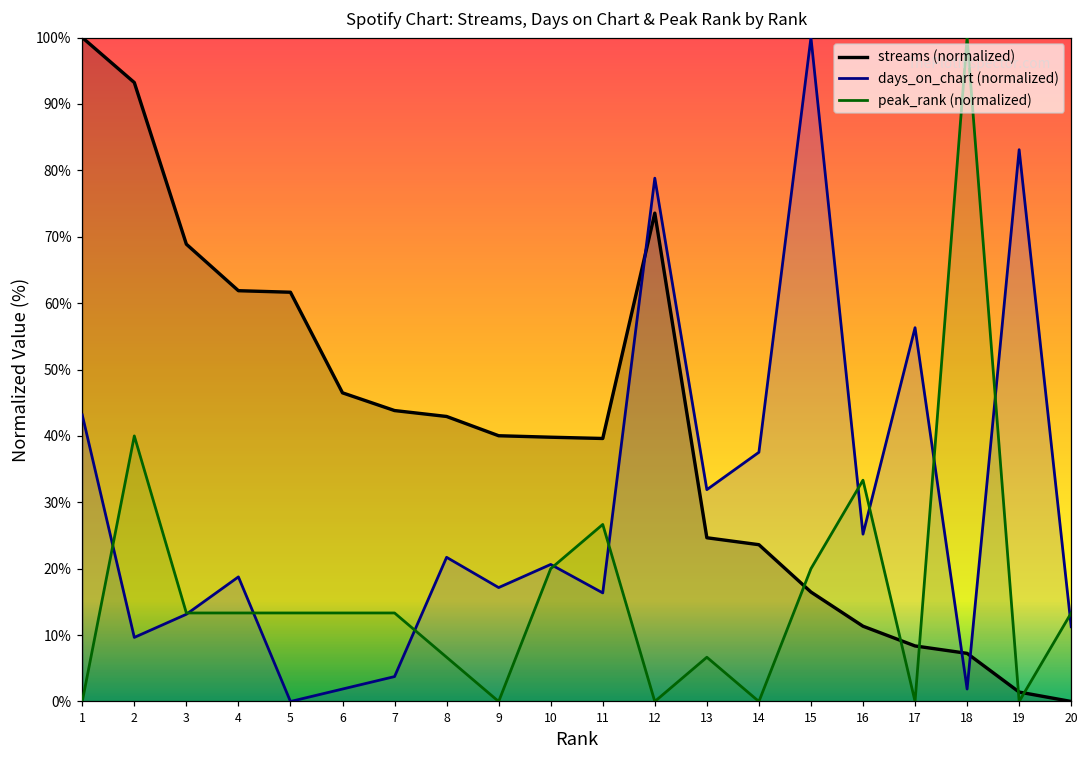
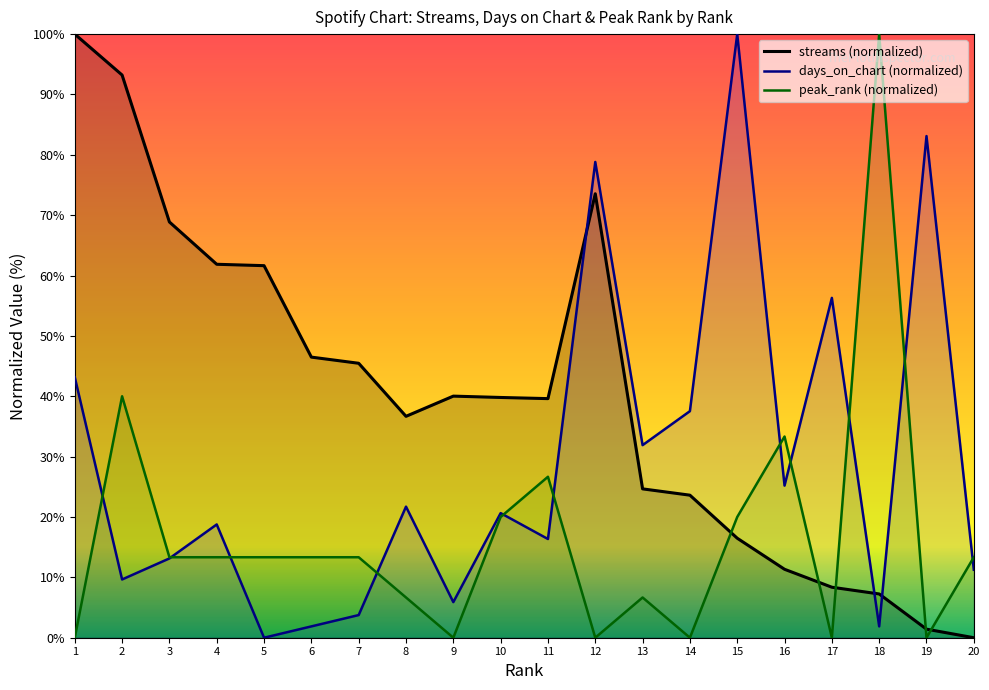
streams (normalized), 7: 44% -> 45%
streams (normalized), 8: 43% -> 37%
days_on_chart (normalized), 9: 17% -> 6%
